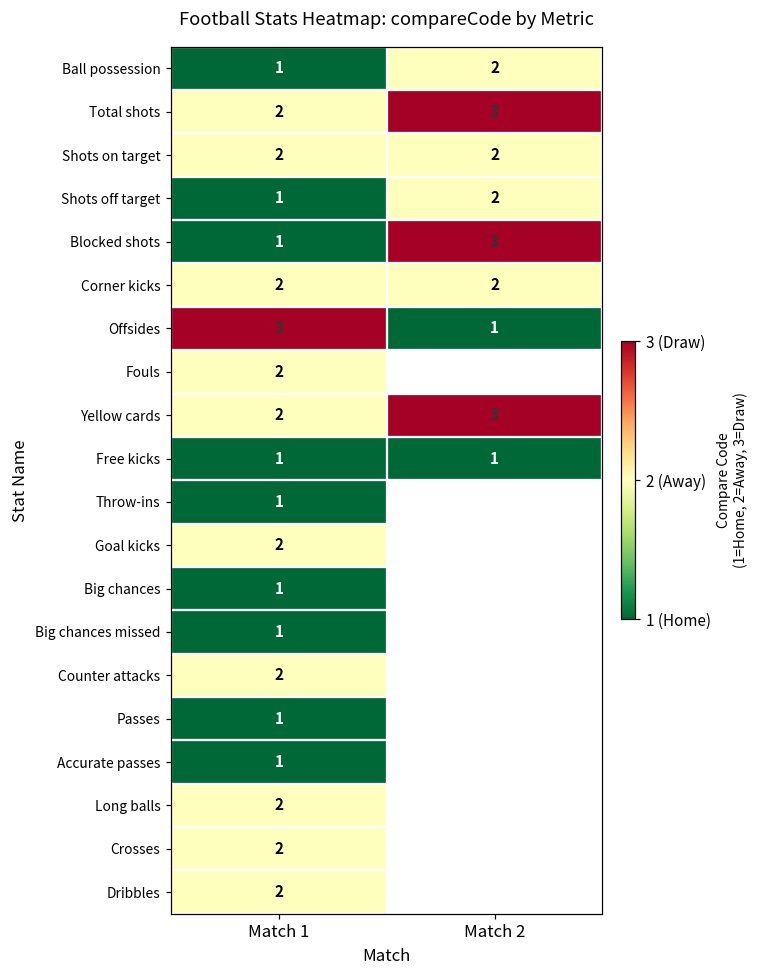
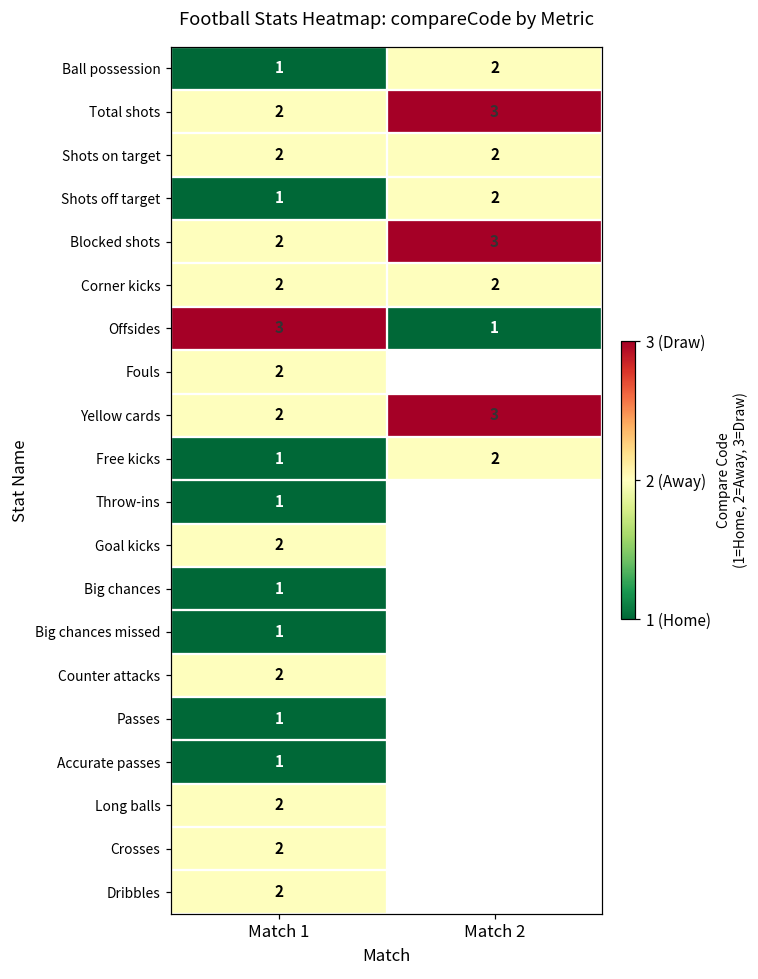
Blocked shots, Match 1: 1 -> 2
Free kicks, Match 2: 1 -> 2
